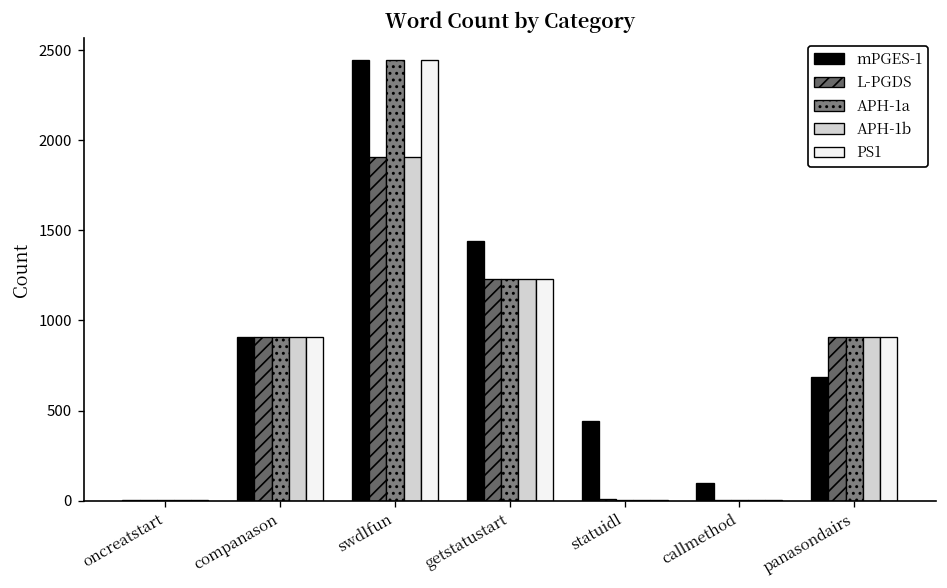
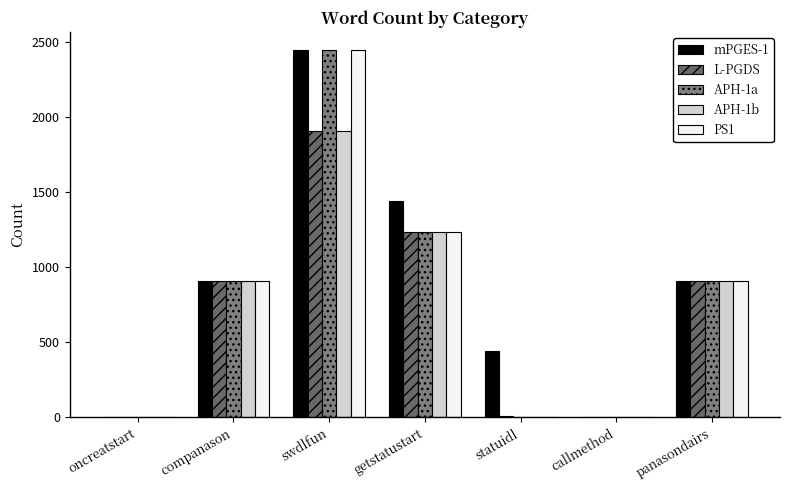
mPGES-1, callmethod: 100 -> 0
mPGES-1, panasondairs: 690 -> 910
